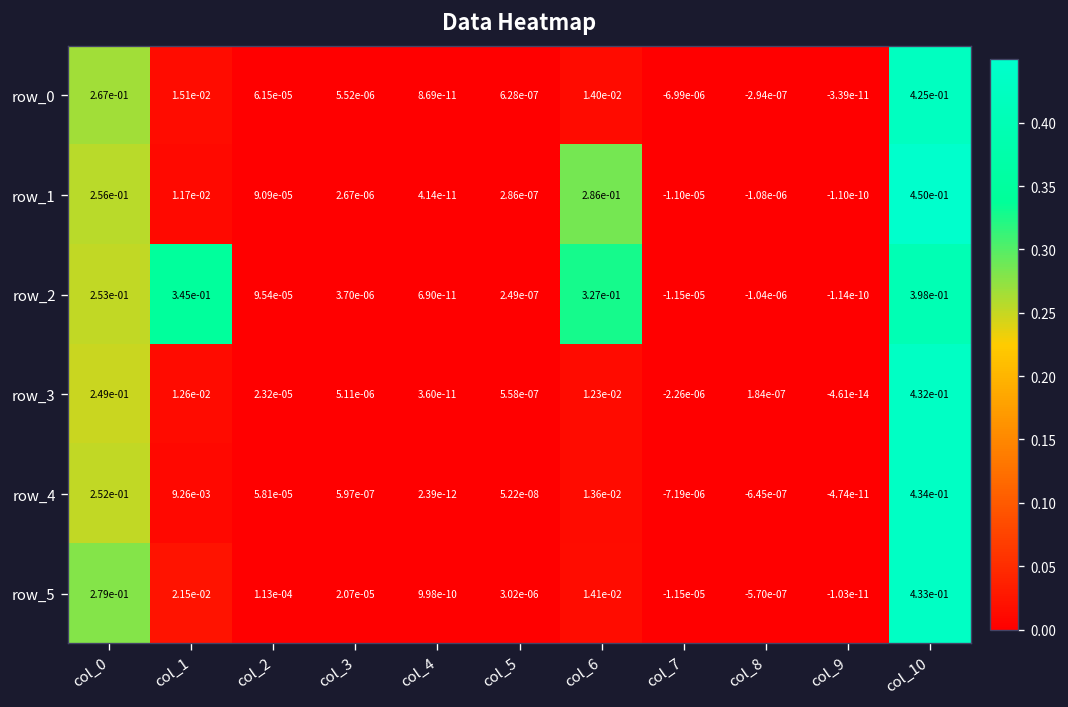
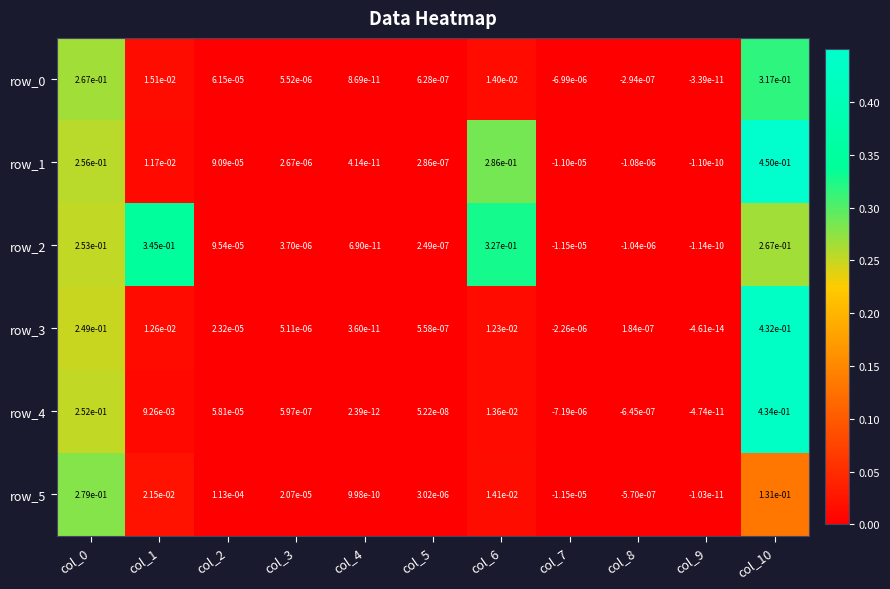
row_0, col_10: 4.25e-01 -> 3.17e-01
row_2, col_10: 3.98e-01 -> 2.67e-01
row_5, col_10: 4.33e-01 -> 1.31e-01
